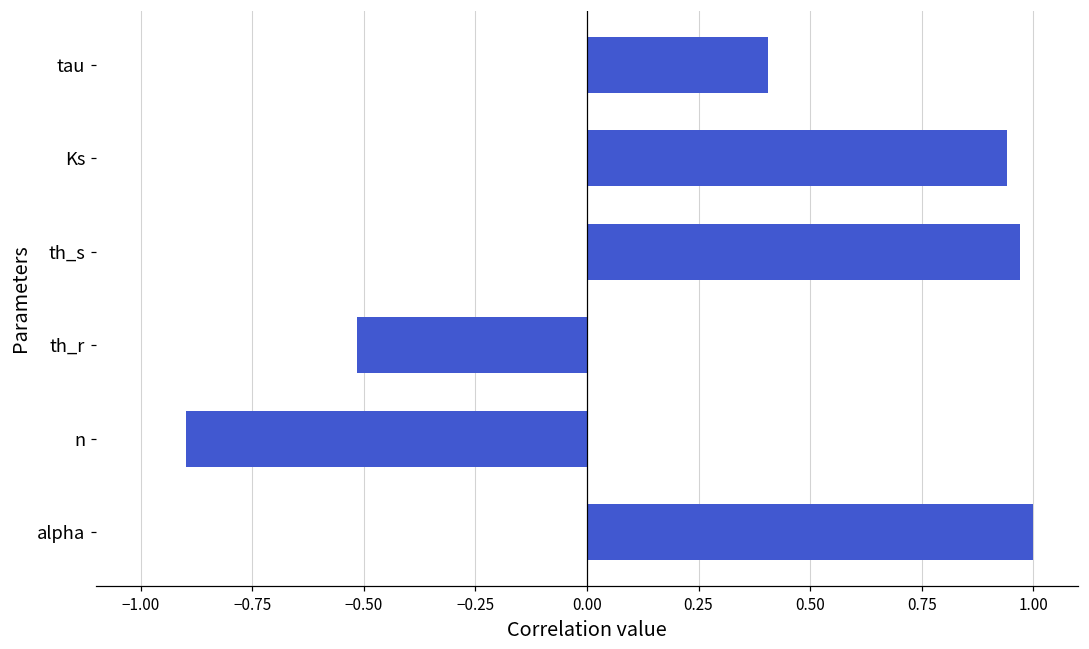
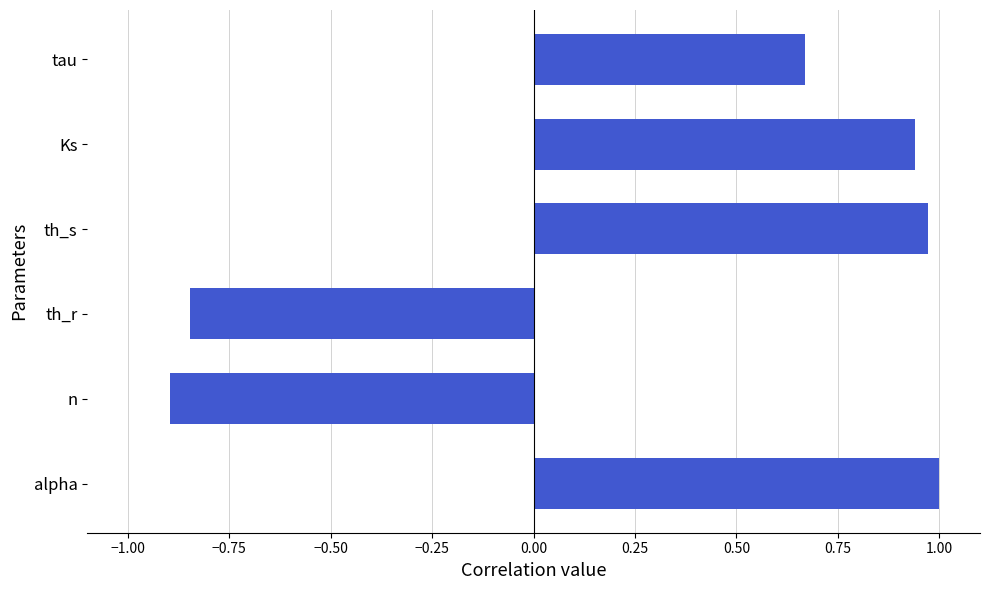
tau: 0.41 -> 0.67
th_r: -0.52 -> -0.85
